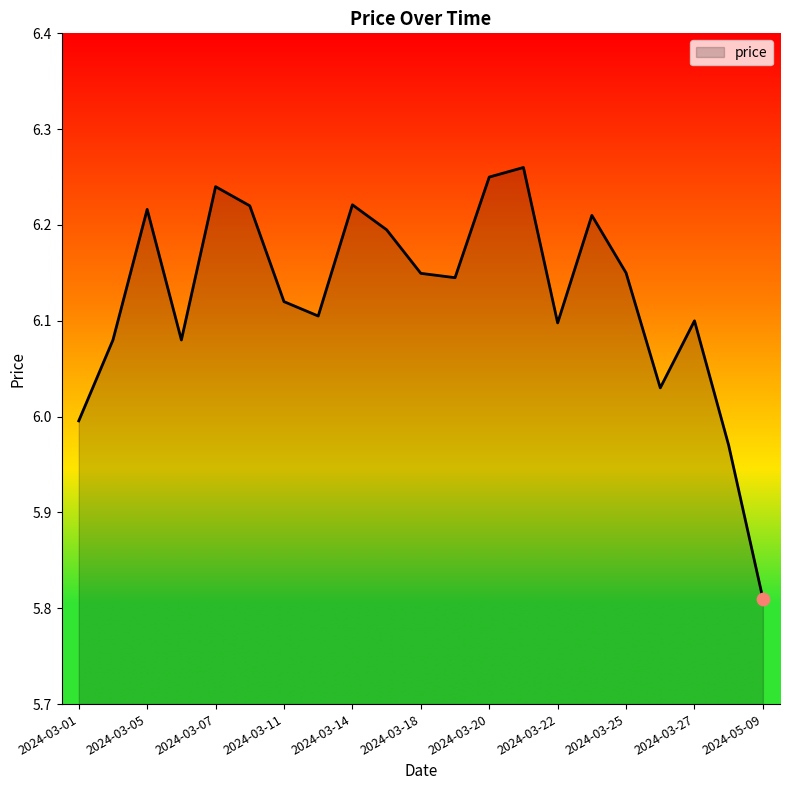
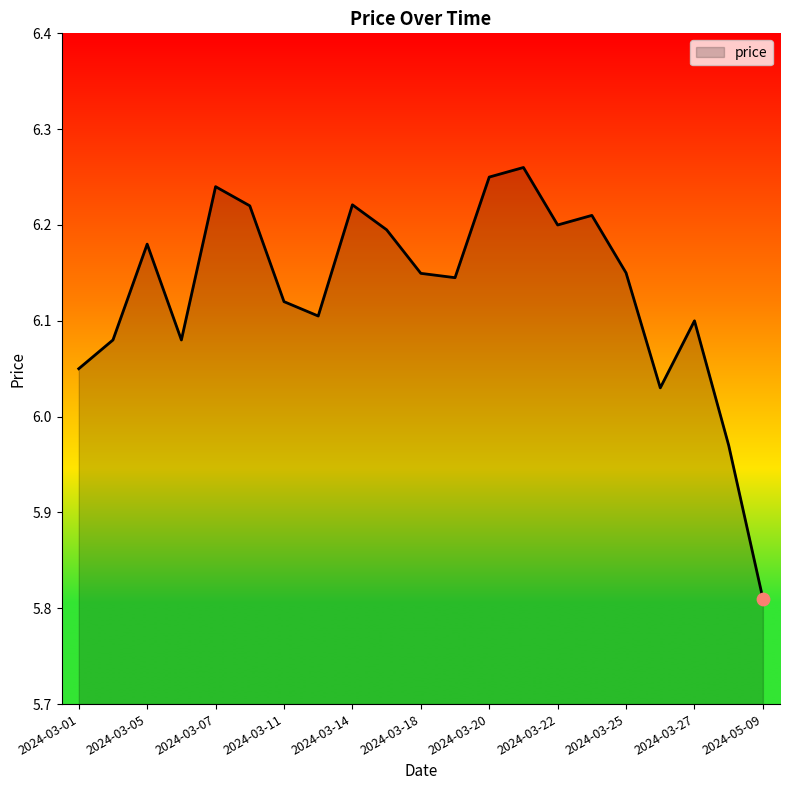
price, 2024-03-01: 6.00 -> 6.05
price, 2024-03-05: 6.22 -> 6.18
price, 2024-03-22: 6.10 -> 6.20
